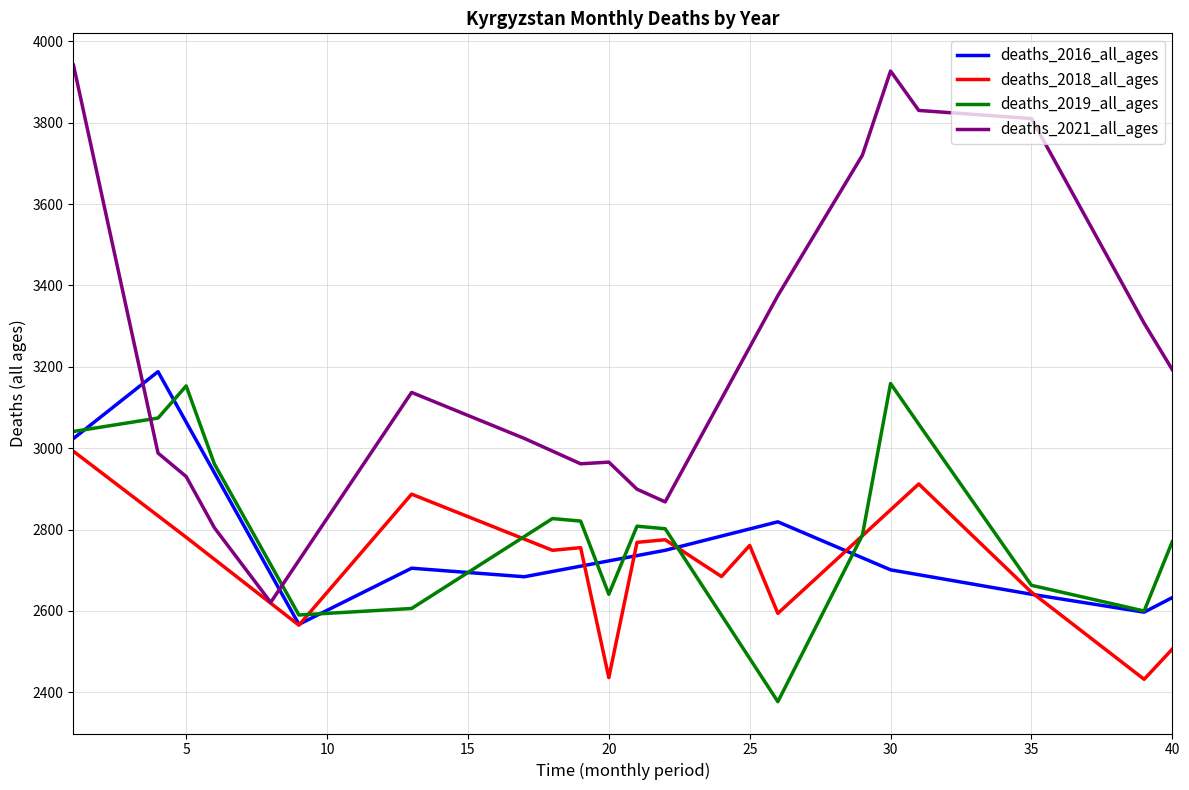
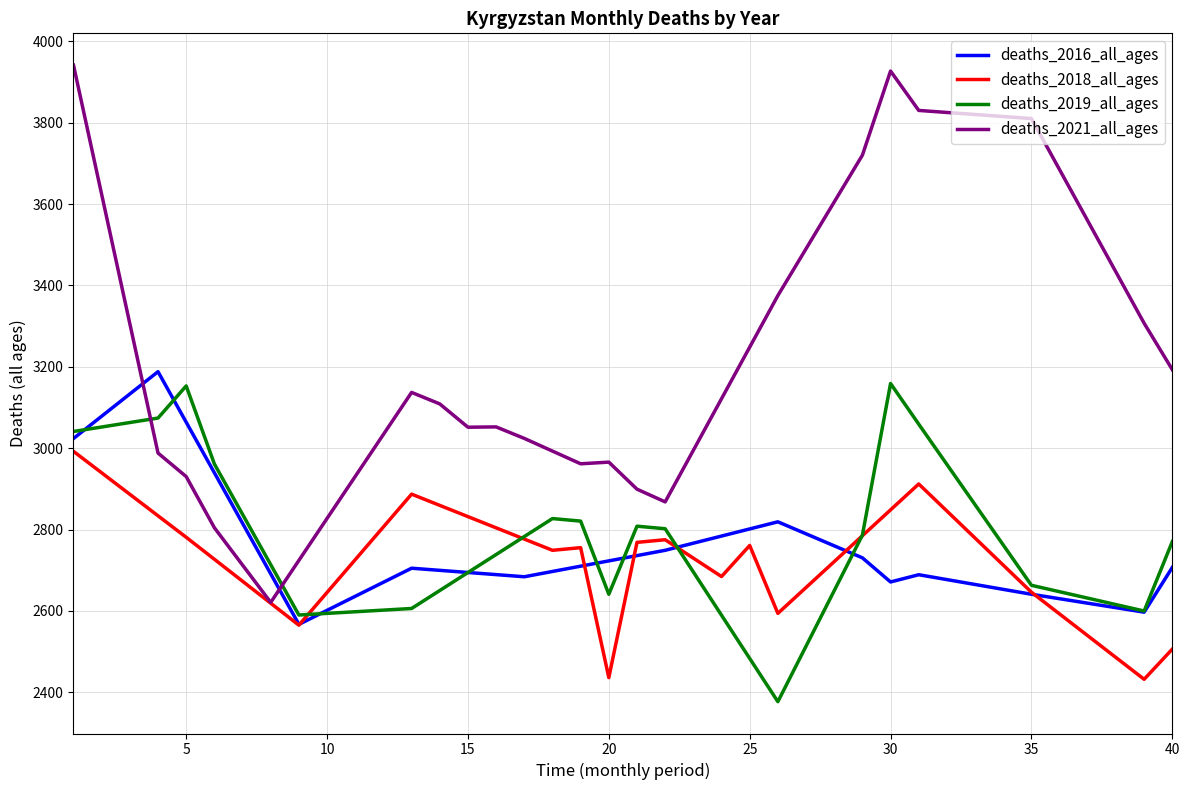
deaths_2021_all_ages, 15: 3080 -> 3050
deaths_2016_all_ages, 30: 2700 -> 2670
deaths_2016_all_ages, 40: 2630 -> 2710
